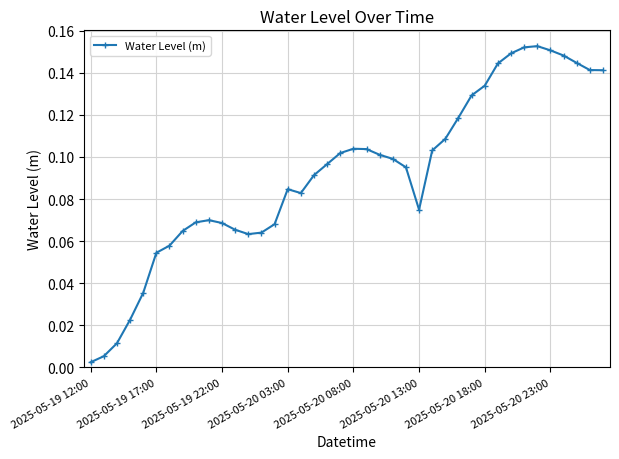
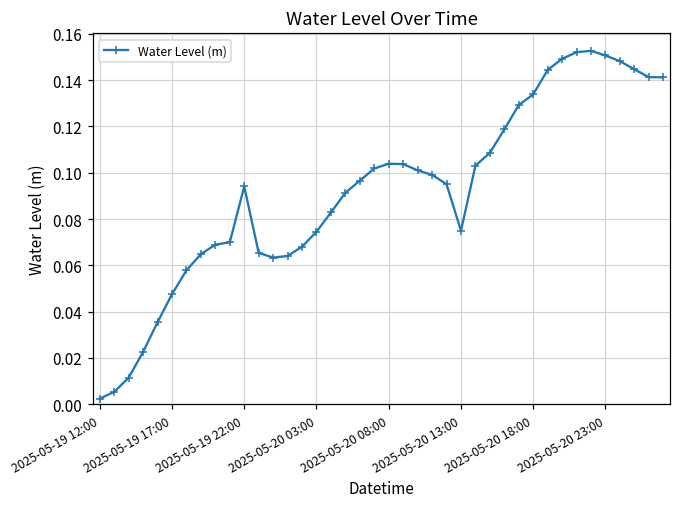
2025-05-19 17:00: 0.054 -> 0.048
2025-05-19 22:00: 0.069 -> 0.094
2025-05-20 03:00: 0.085 -> 0.075
